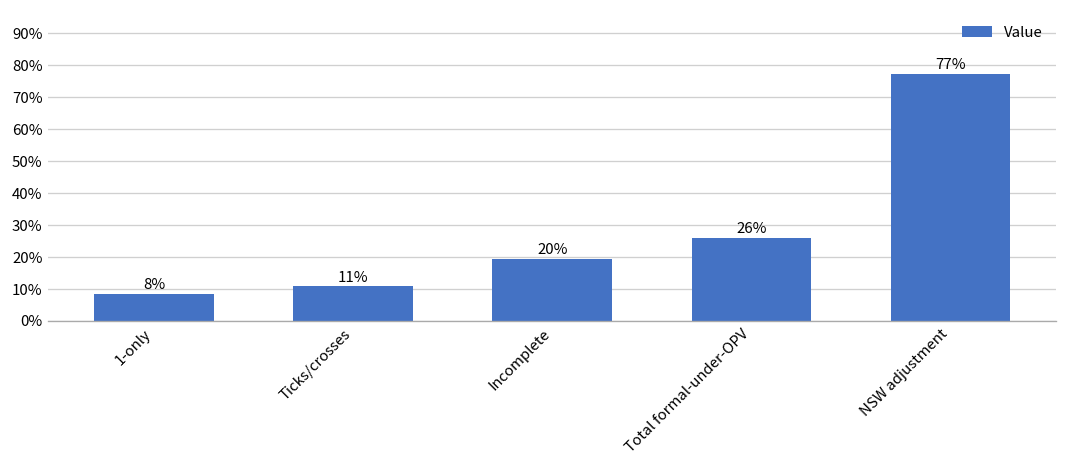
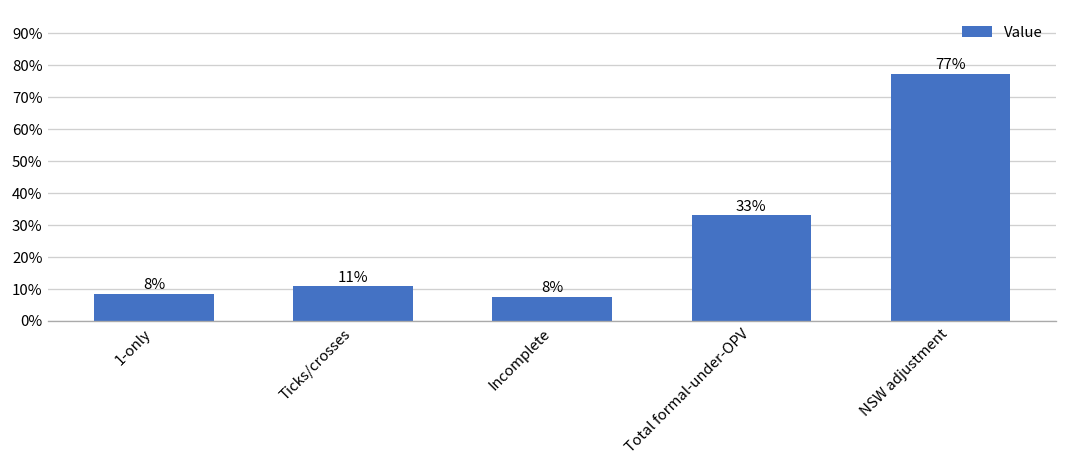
Incomplete: 20% -> 8%
Total formal-under-OPV: 26% -> 33%
